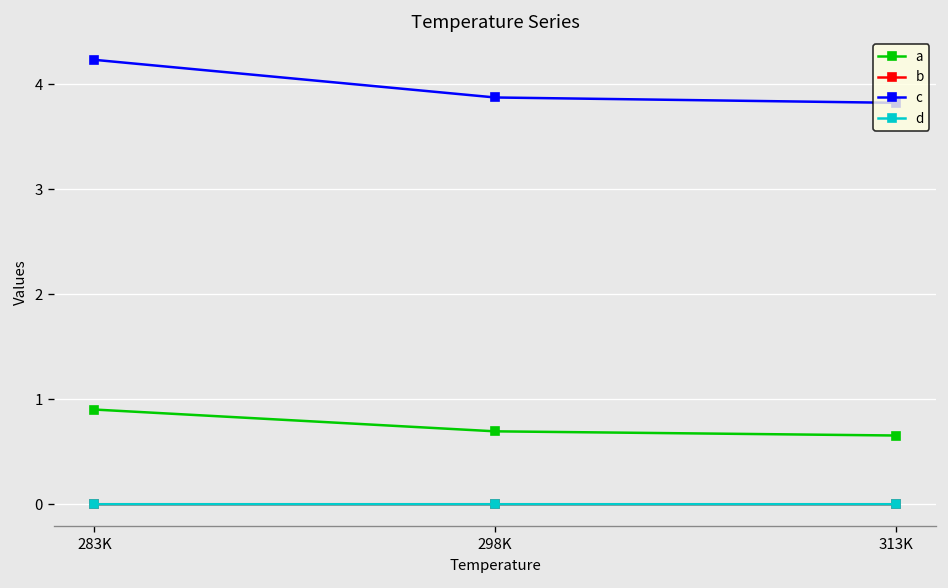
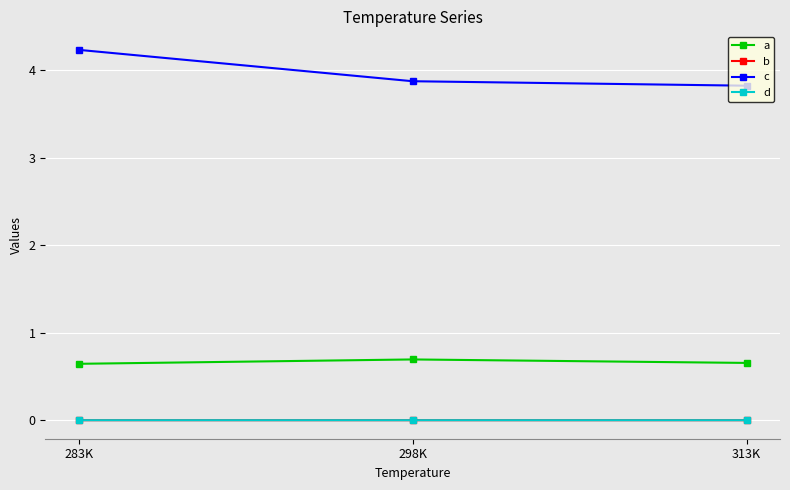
a, 283K: 0.9 -> 0.6
